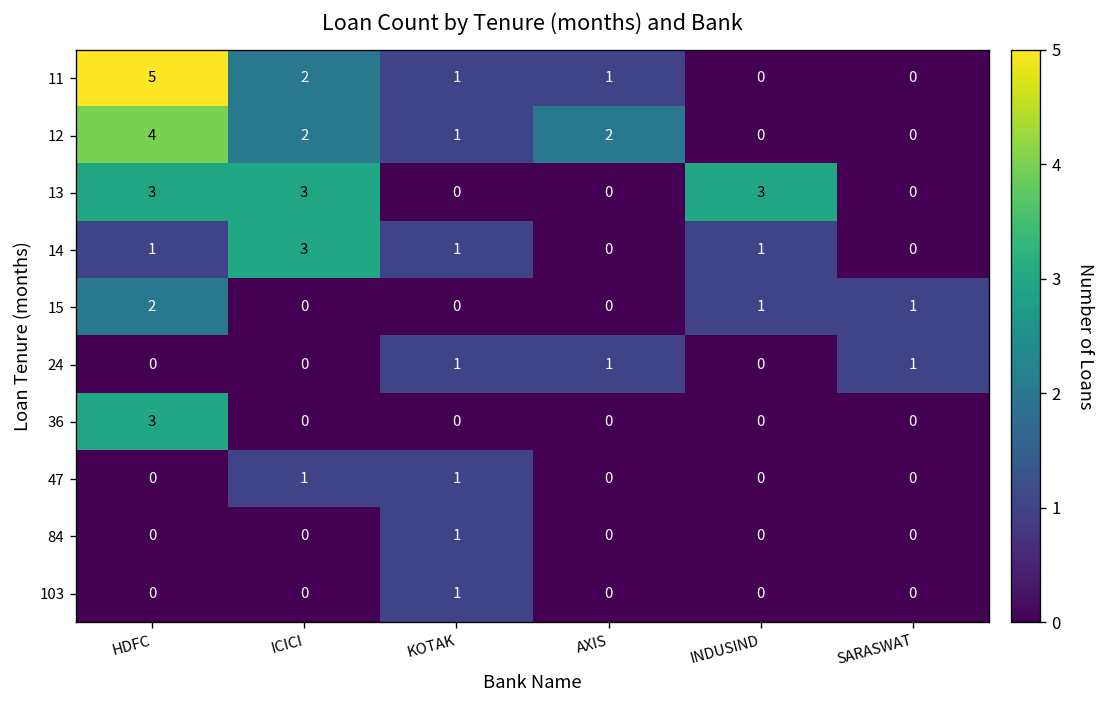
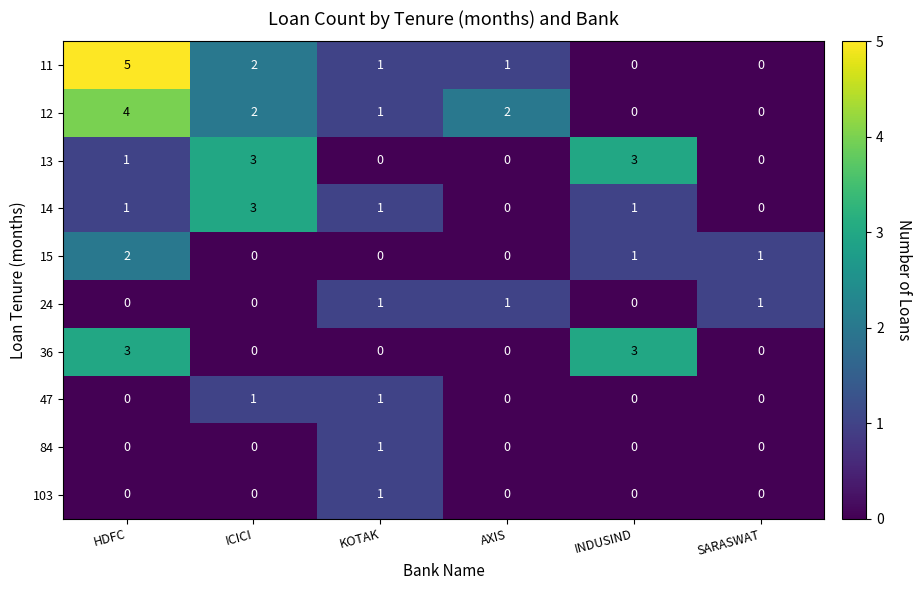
13, HDFC: 3 -> 1
36, INDUSIND: 0 -> 3
